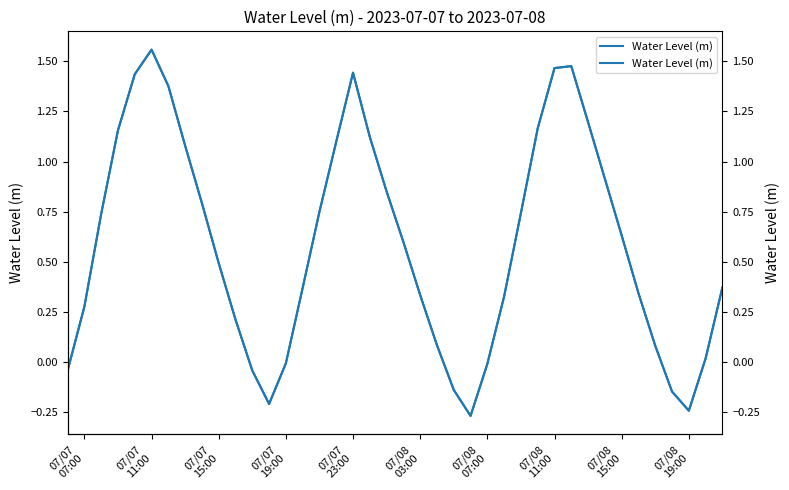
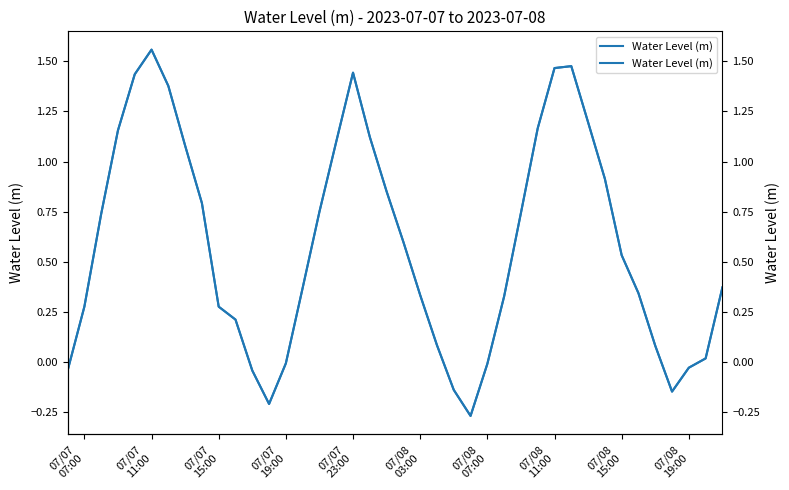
07/07 15:00: 0.49 -> 0.28
07/08 15:00: 0.63 -> 0.53
07/08 19:00: -0.24 -> -0.03
